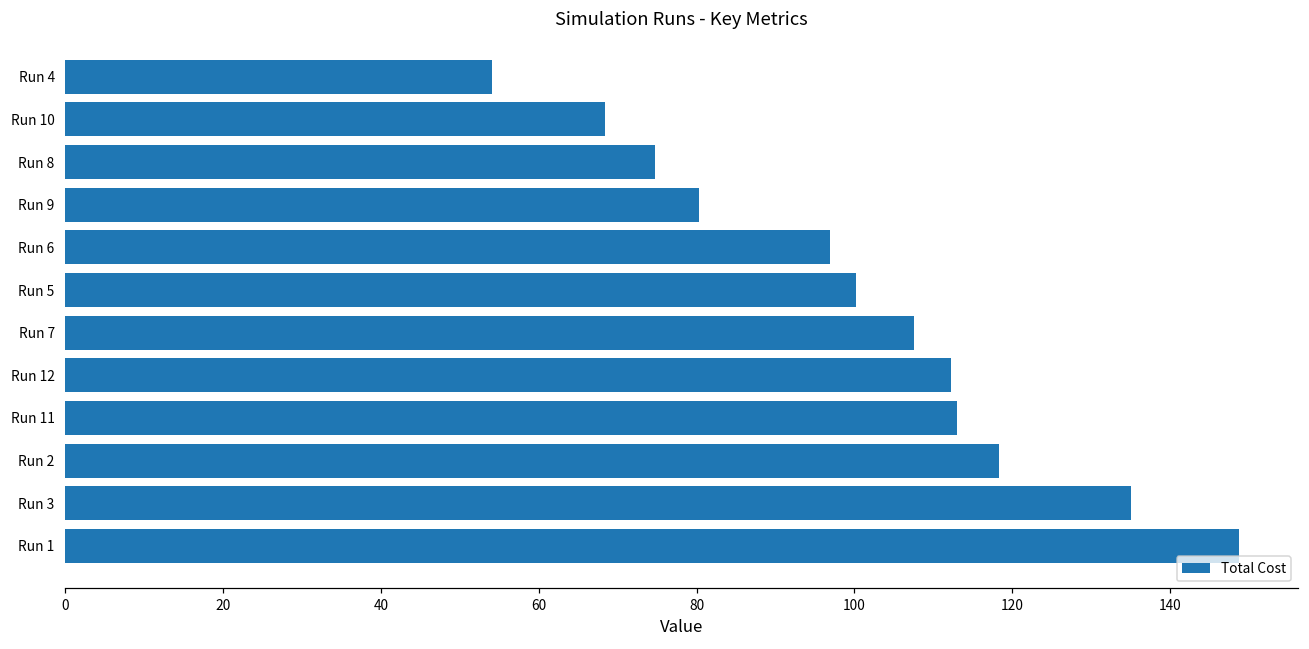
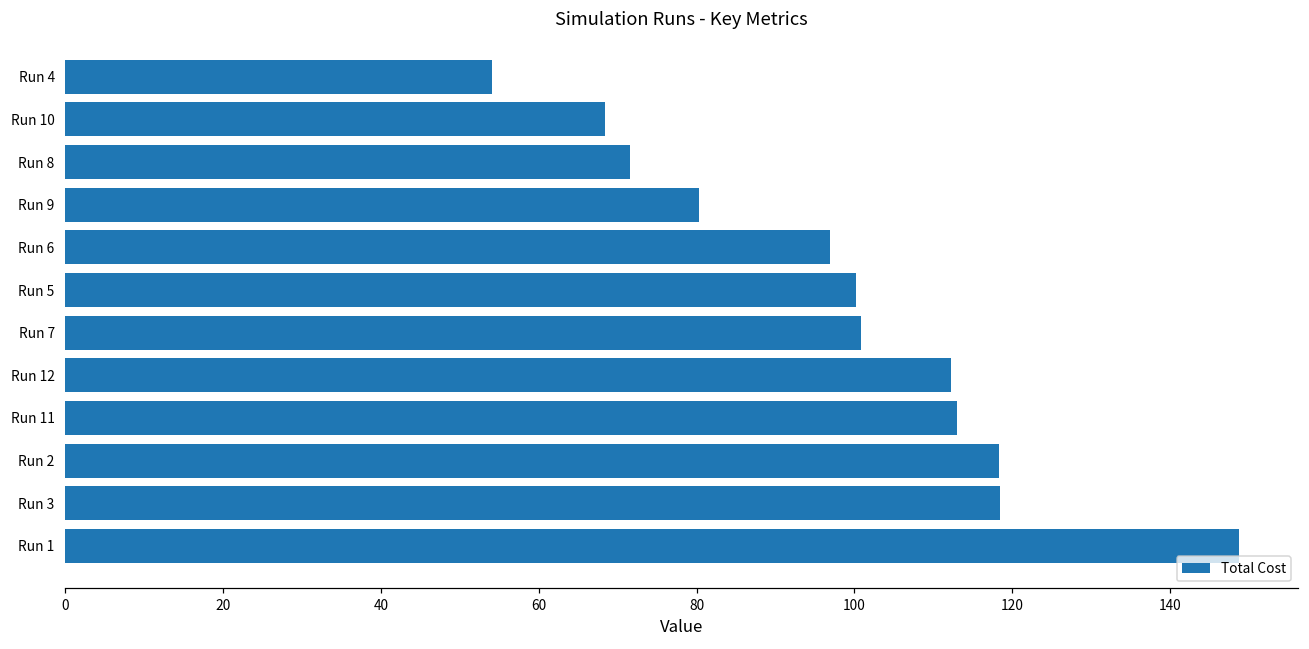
Run 8: 75 -> 72
Run 7: 108 -> 101
Run 3: 135 -> 118
